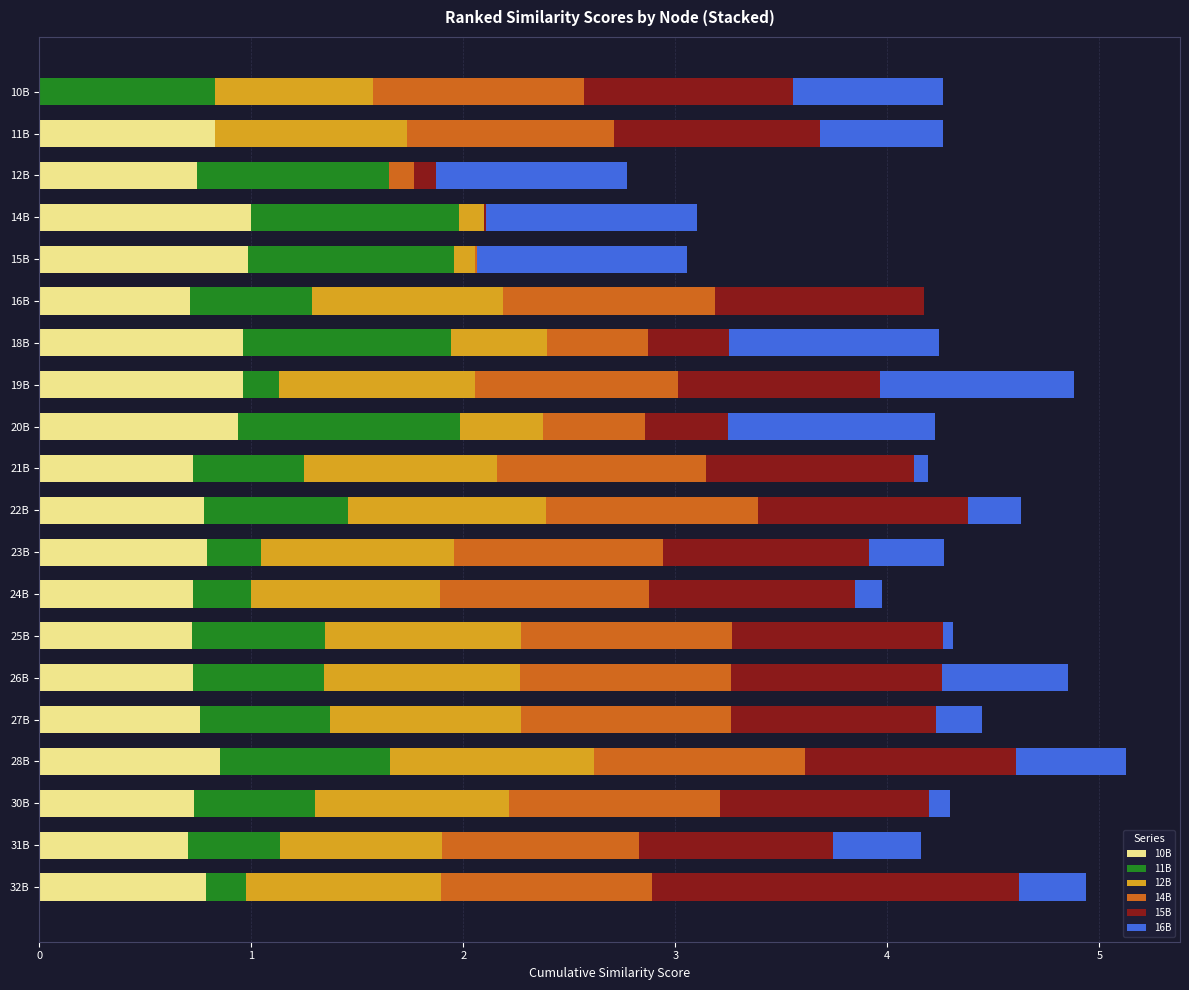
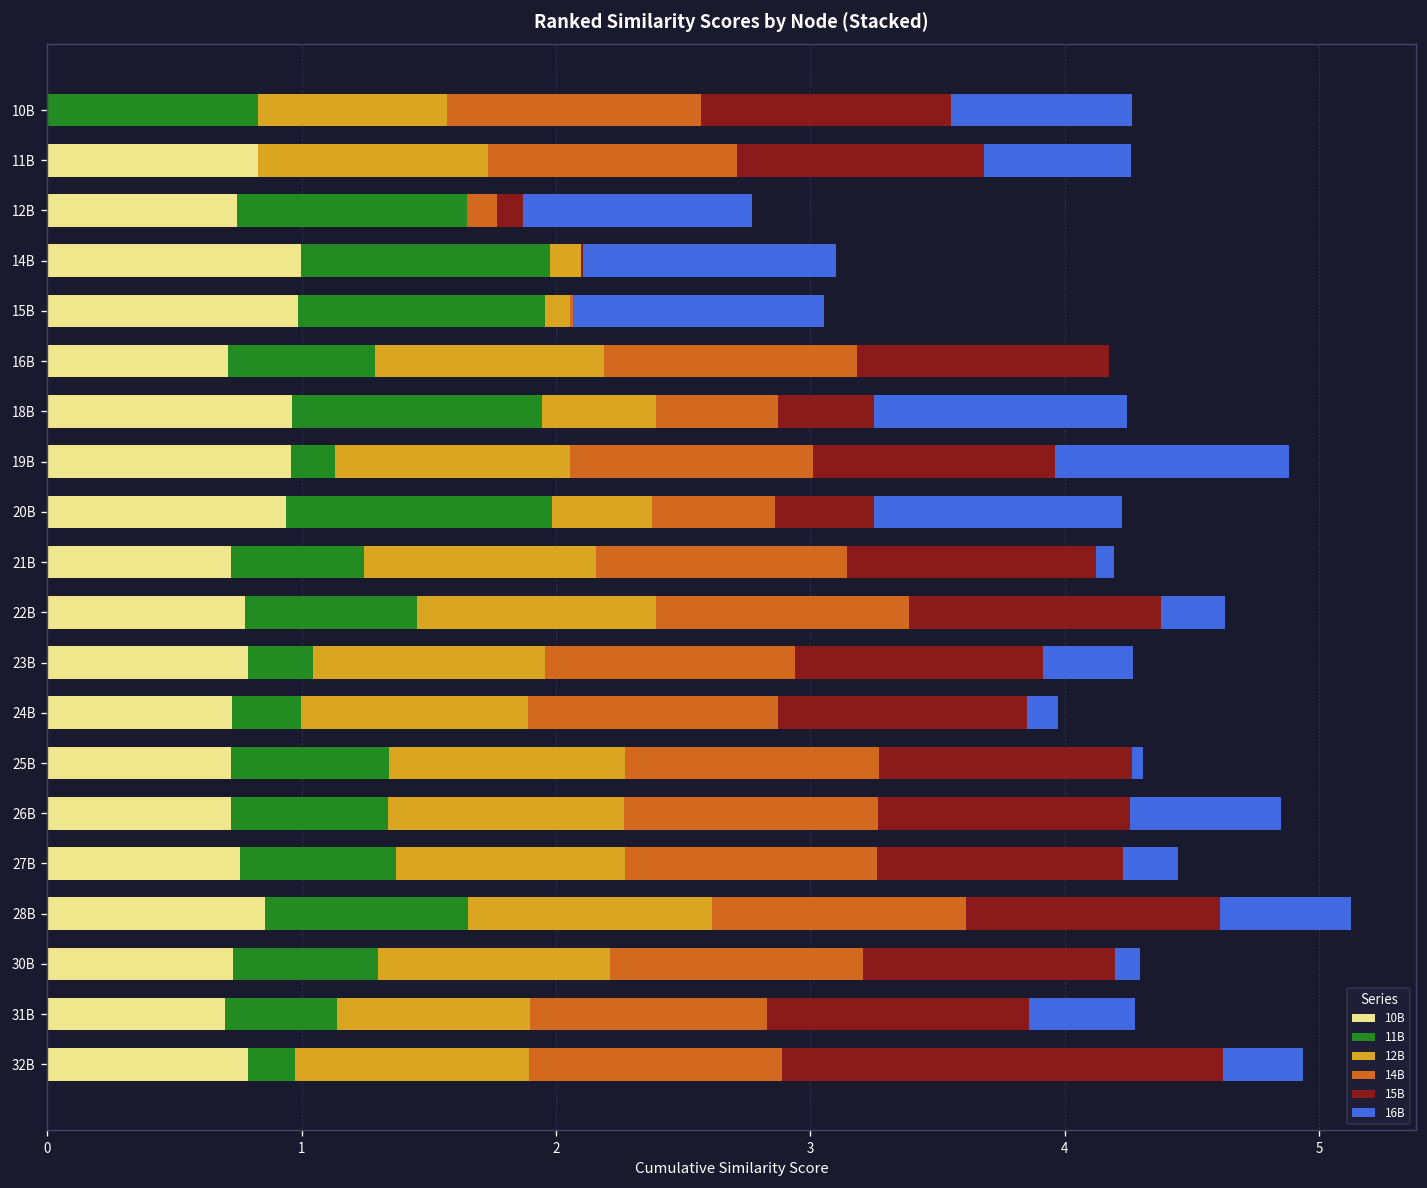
15B, 31B: 0.92 -> 1.03
